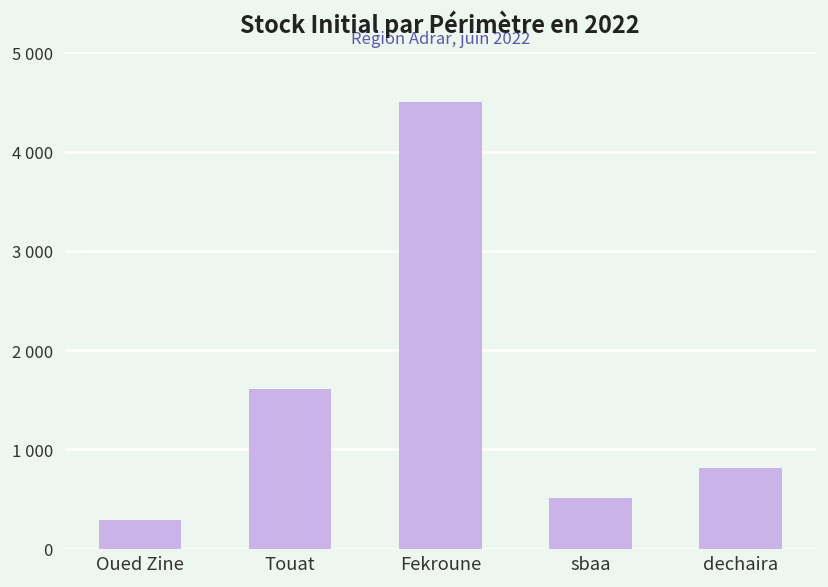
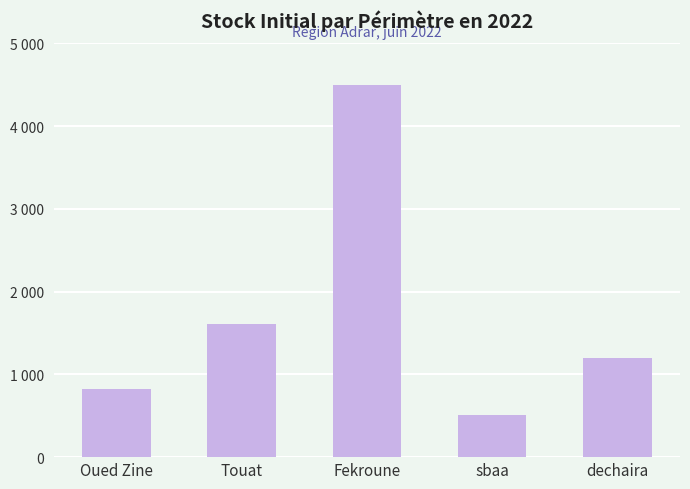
Oued Zine: 300 -> 800
dechaira: 800 -> 1200
